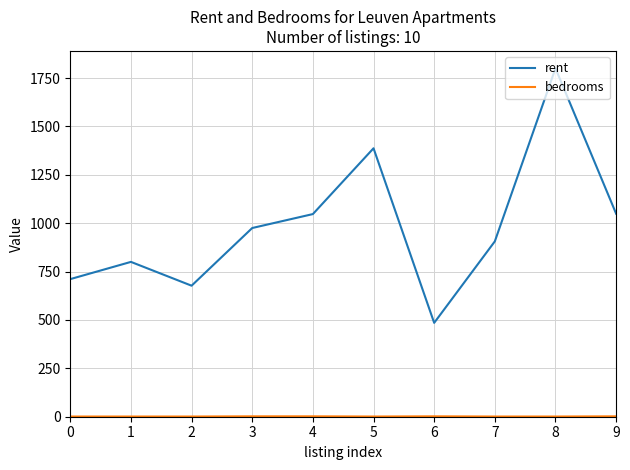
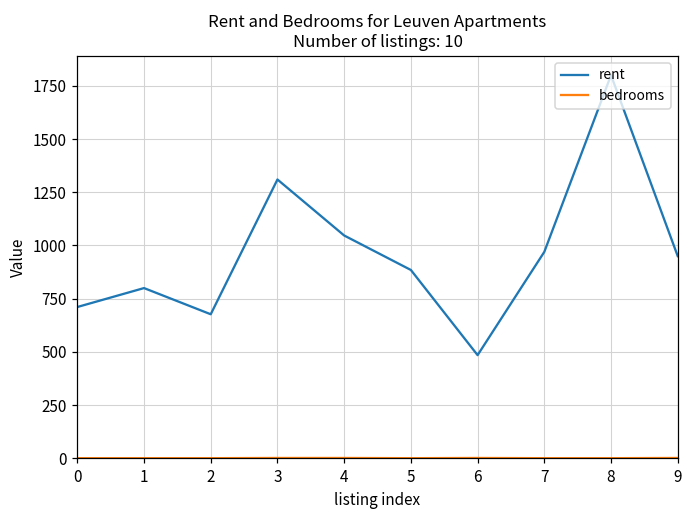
rent, 3: 980 -> 1310
rent, 5: 1390 -> 890
rent, 7: 910 -> 970
rent, 9: 1050 -> 950
